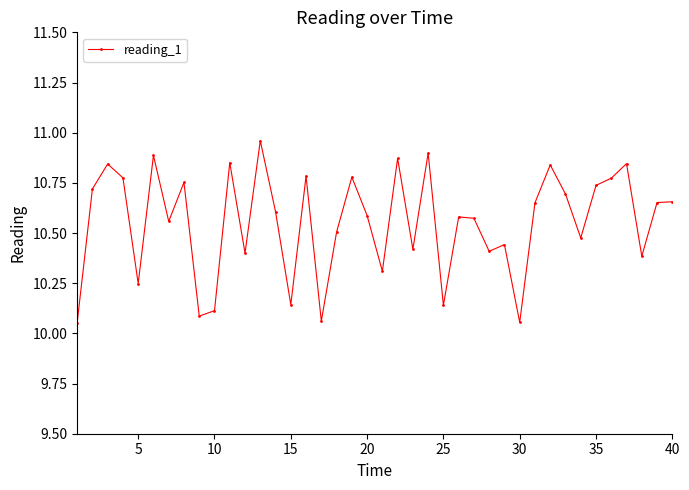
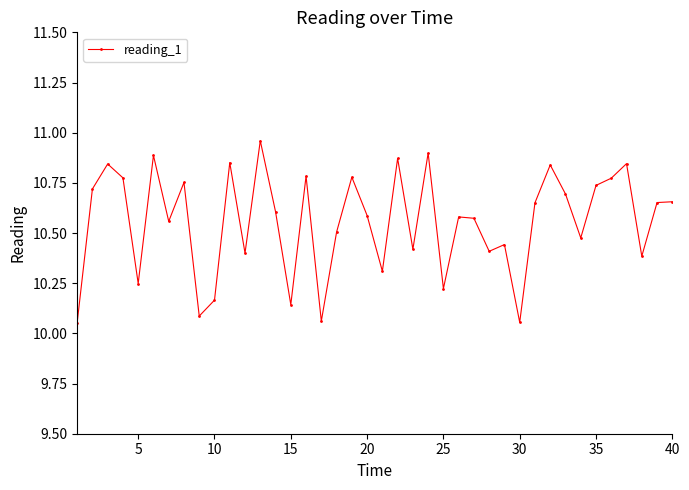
10: 10.11 -> 10.17
25: 10.14 -> 10.22
